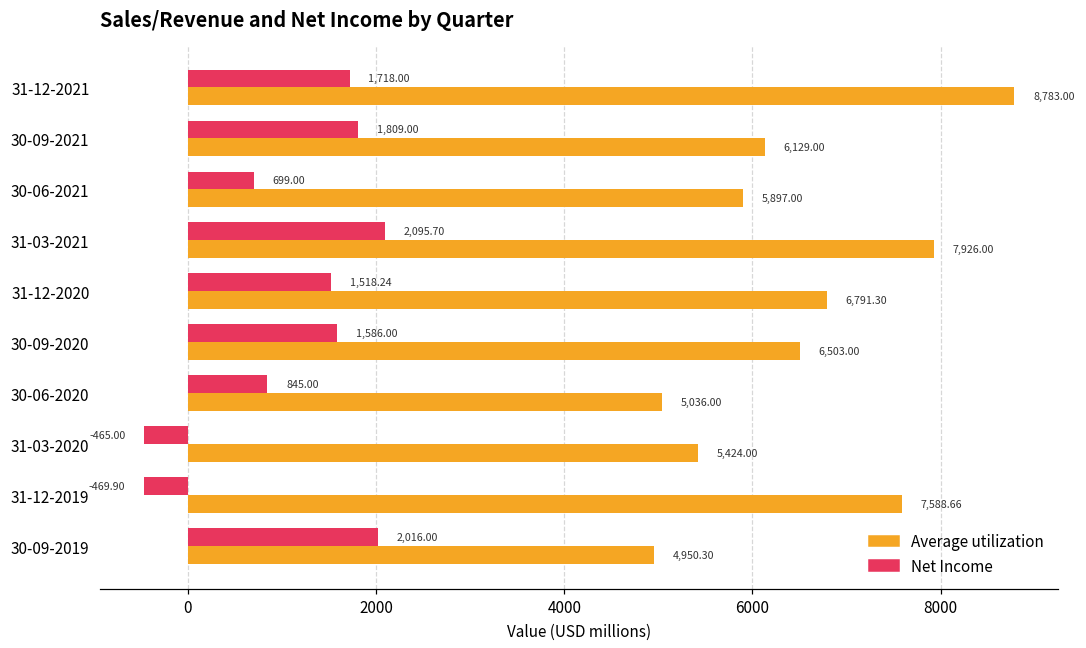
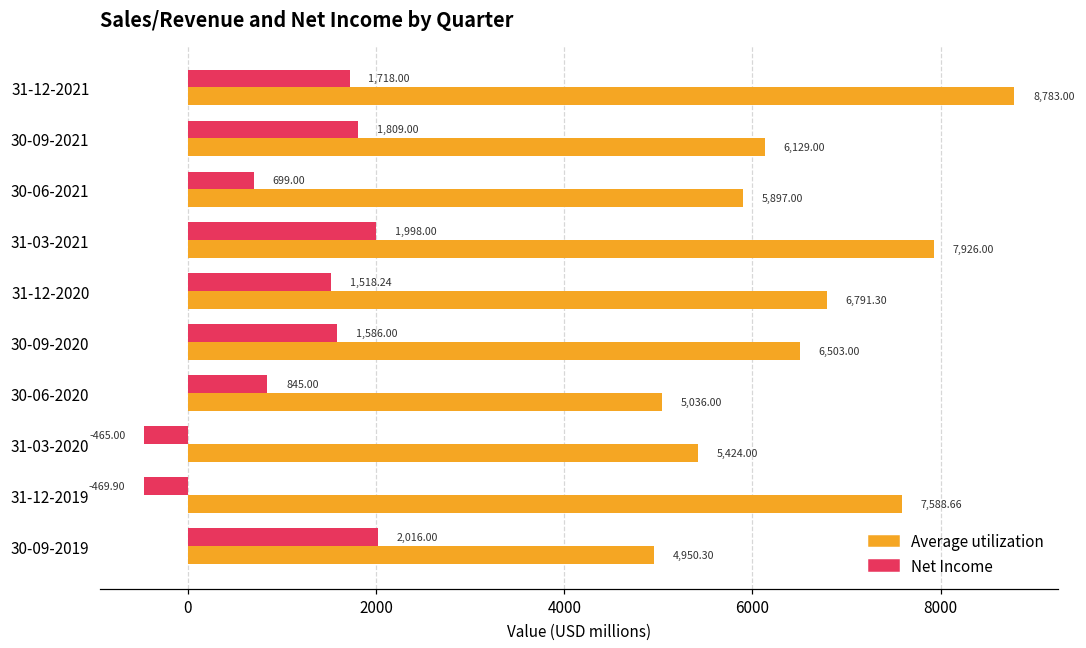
Net Income, 31-03-2021: 2,095.70 -> 1,998.00
